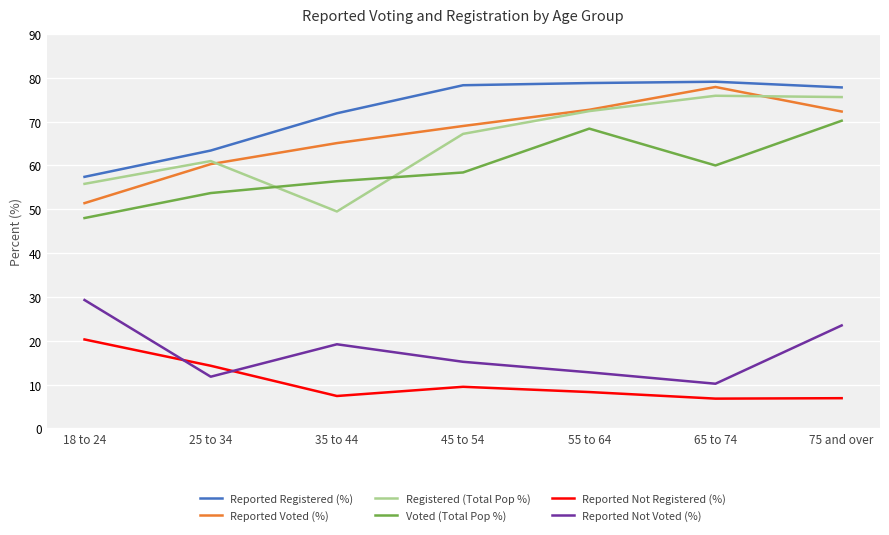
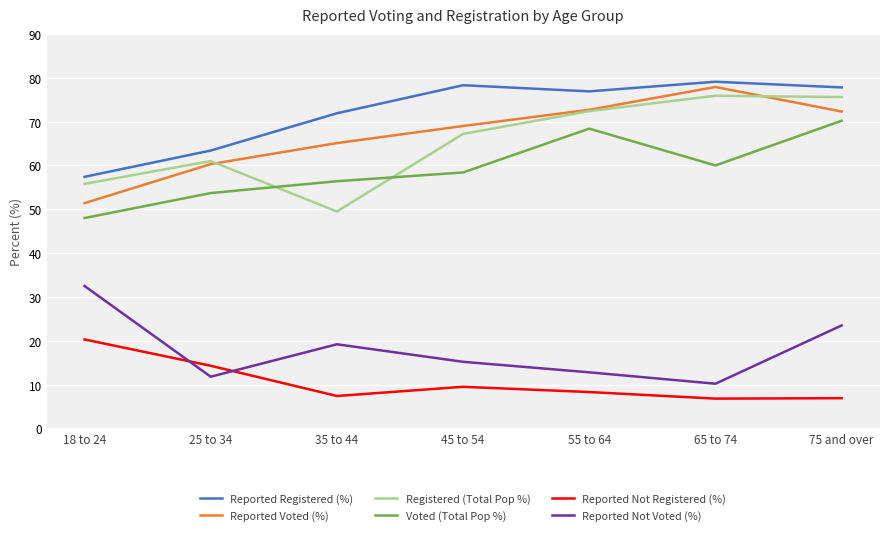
Reported Not Voted (%), 18 to 24: 29 -> 33
Reported Registered (%), 55 to 64: 79 -> 77
